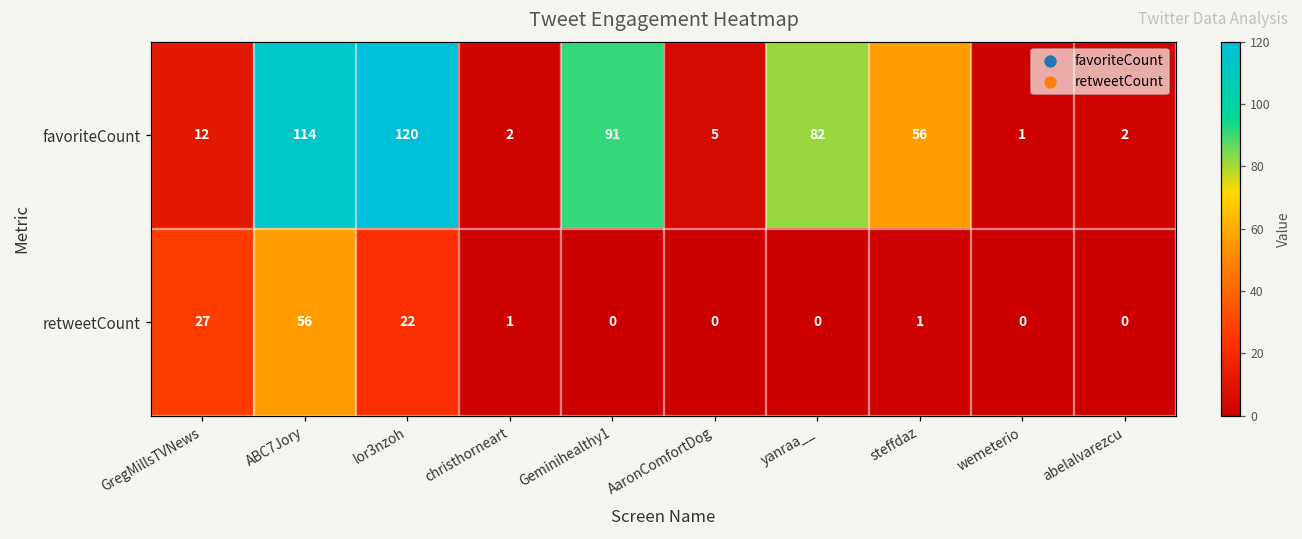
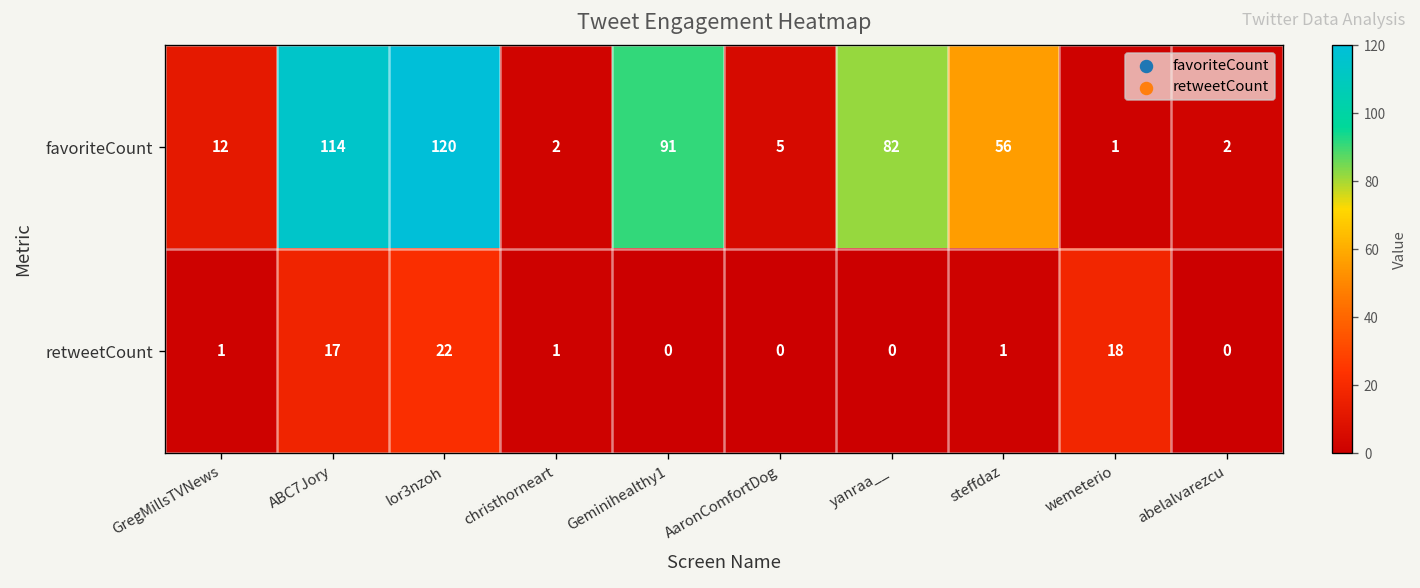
retweetCount, GregMillsTVNews: 27 -> 1
retweetCount, ABC7Jory: 56 -> 17
retweetCount, wemeterio: 0 -> 18
